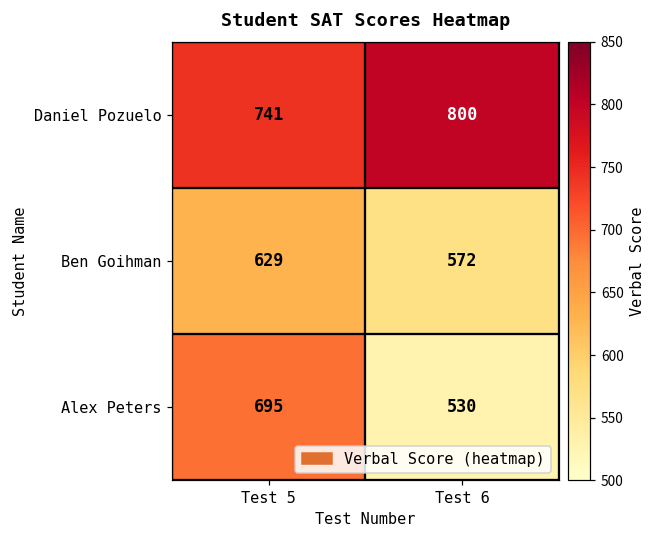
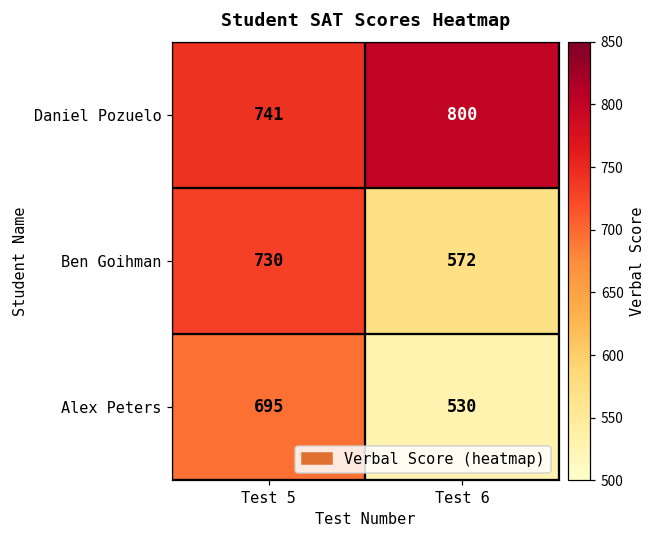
Ben Goihman, Test 5: 629 -> 730
